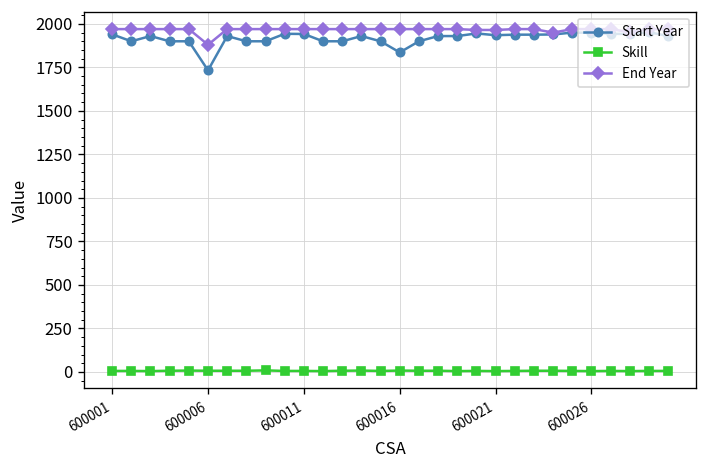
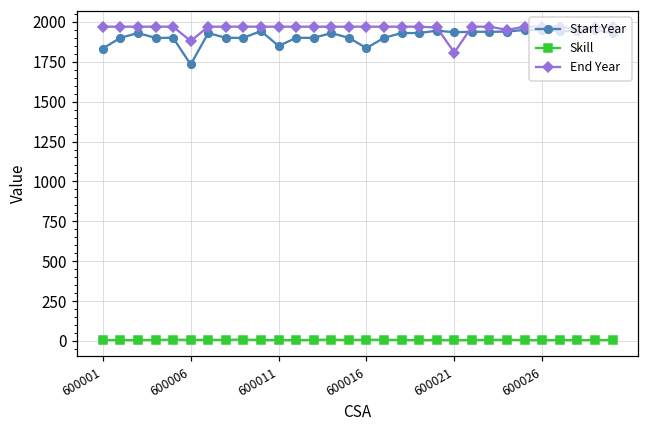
Start Year, 600001: 1940 -> 1830
Start Year, 600011: 1940 -> 1850
End Year, 600021: 1970 -> 1810
